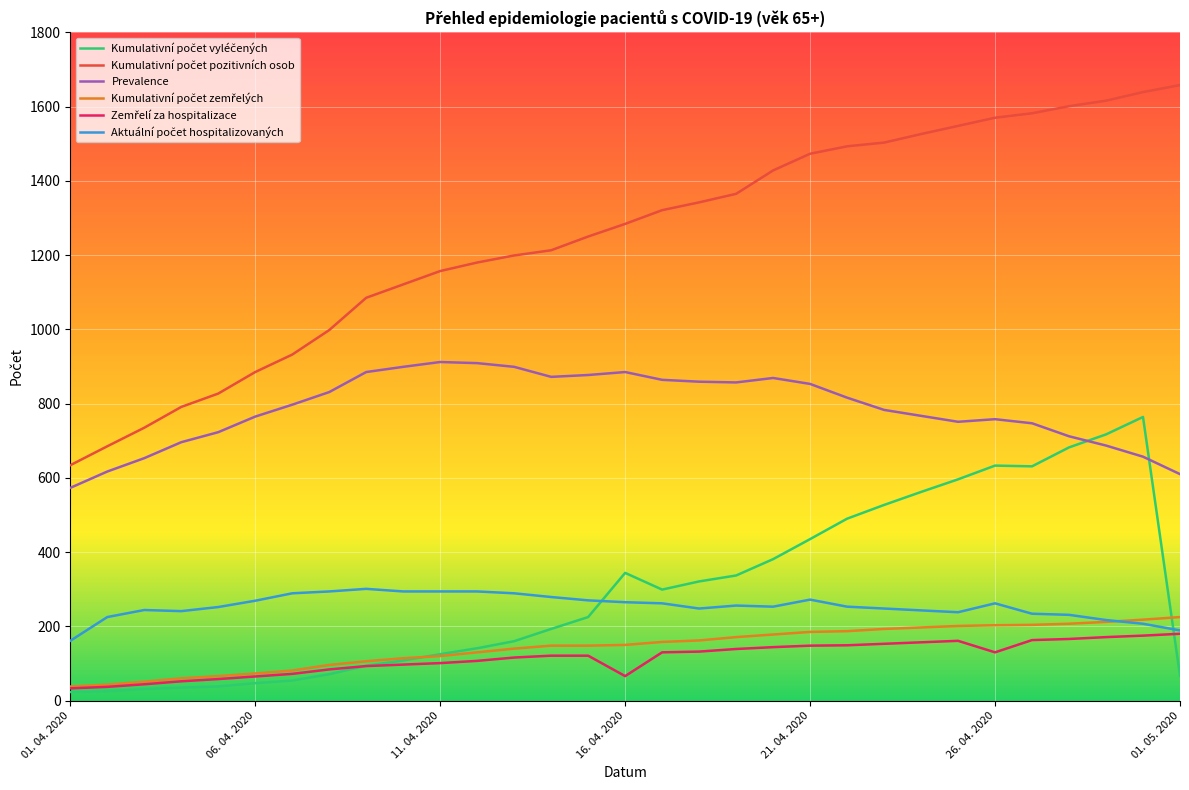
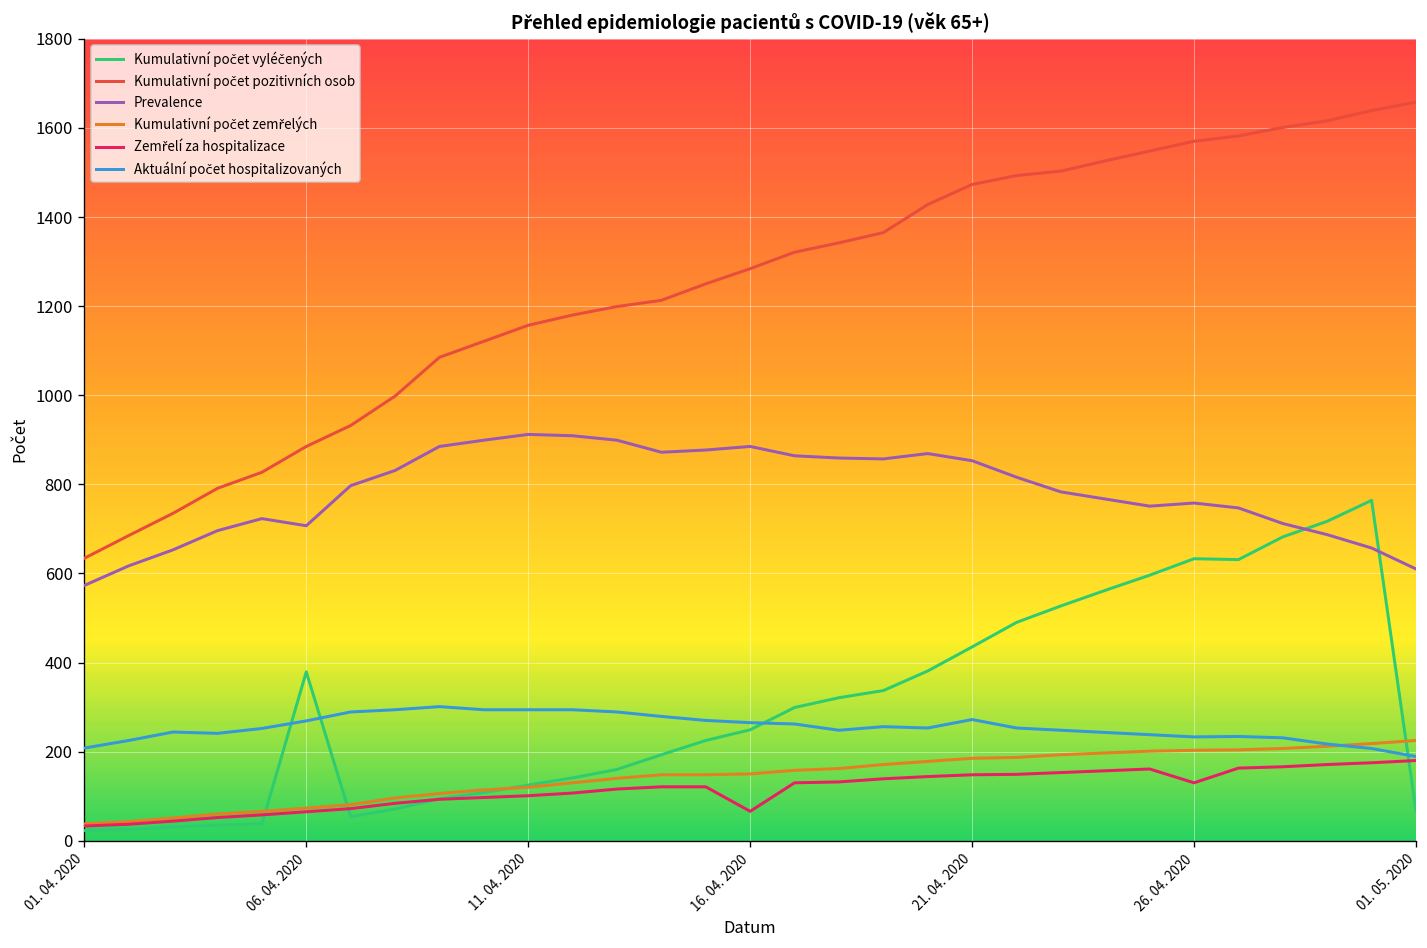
Aktuální počet hospitalizovaných, 01. 04. 2020: 160 -> 210
Kumulativní počet vyléčených, 06. 04. 2020: 50 -> 380
Prevalence, 06. 04. 2020: 770 -> 710
Kumulativní počet vyléčených, 16. 04. 2020: 340 -> 250
Aktuální počet hospitalizovaných, 26. 04. 2020: 260 -> 230
